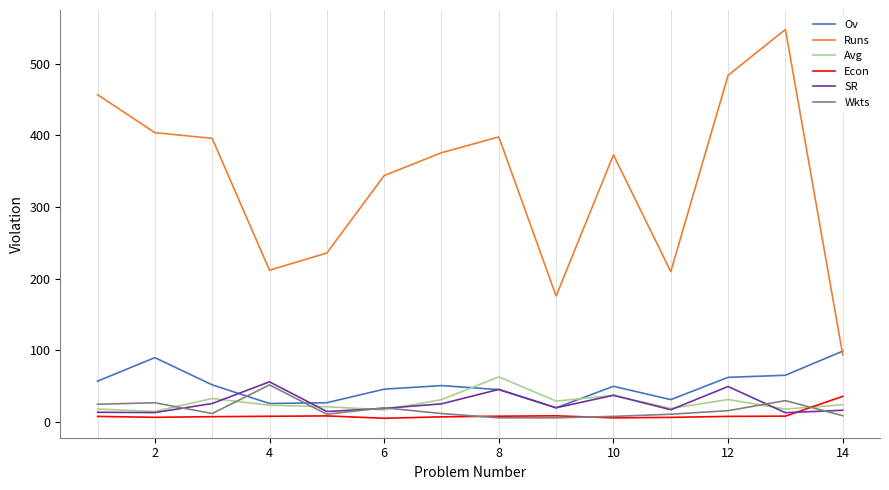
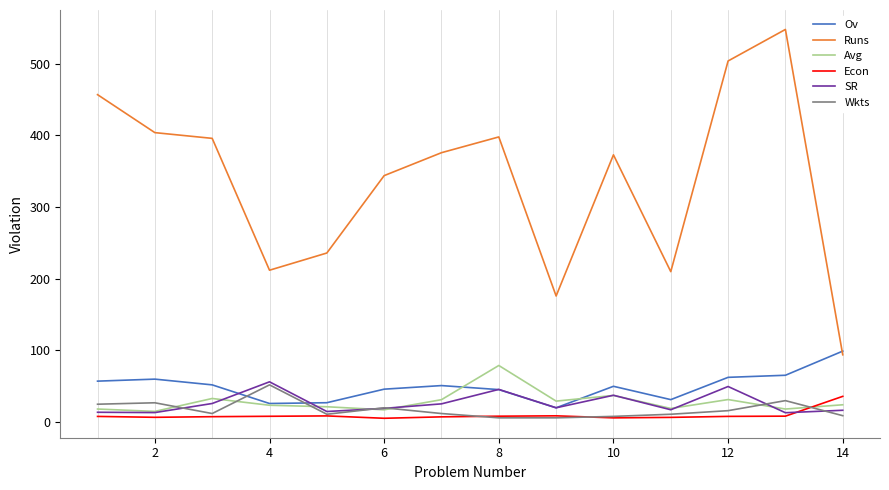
Ov, 2: 90 -> 60
Avg, 8: 60 -> 80
Runs, 12: 480 -> 500
